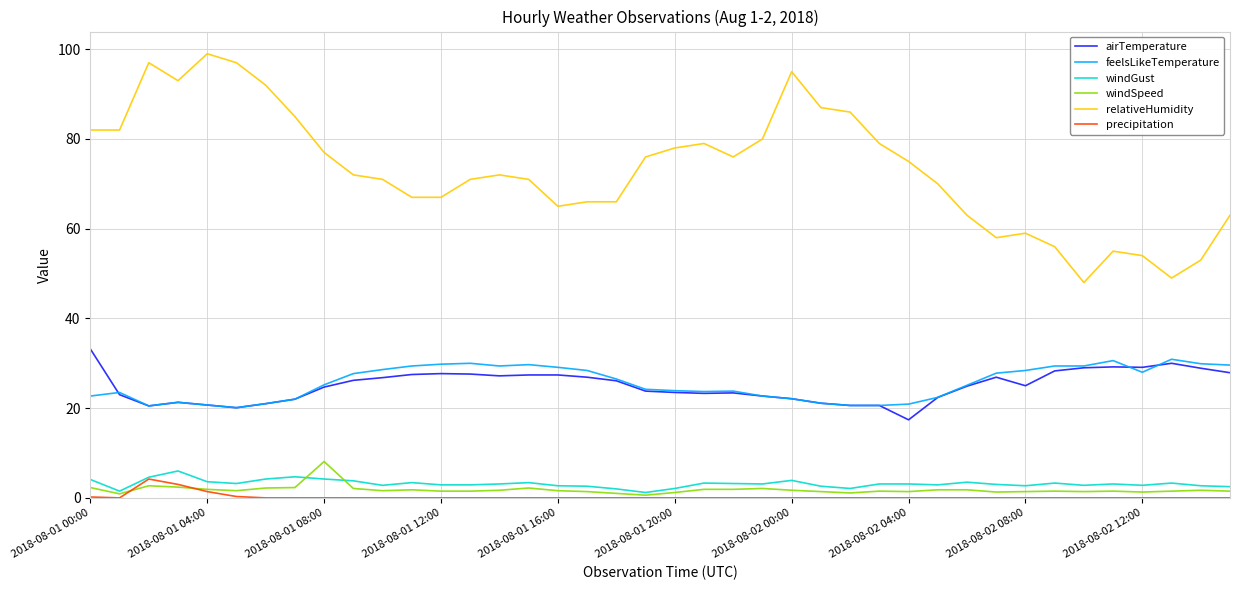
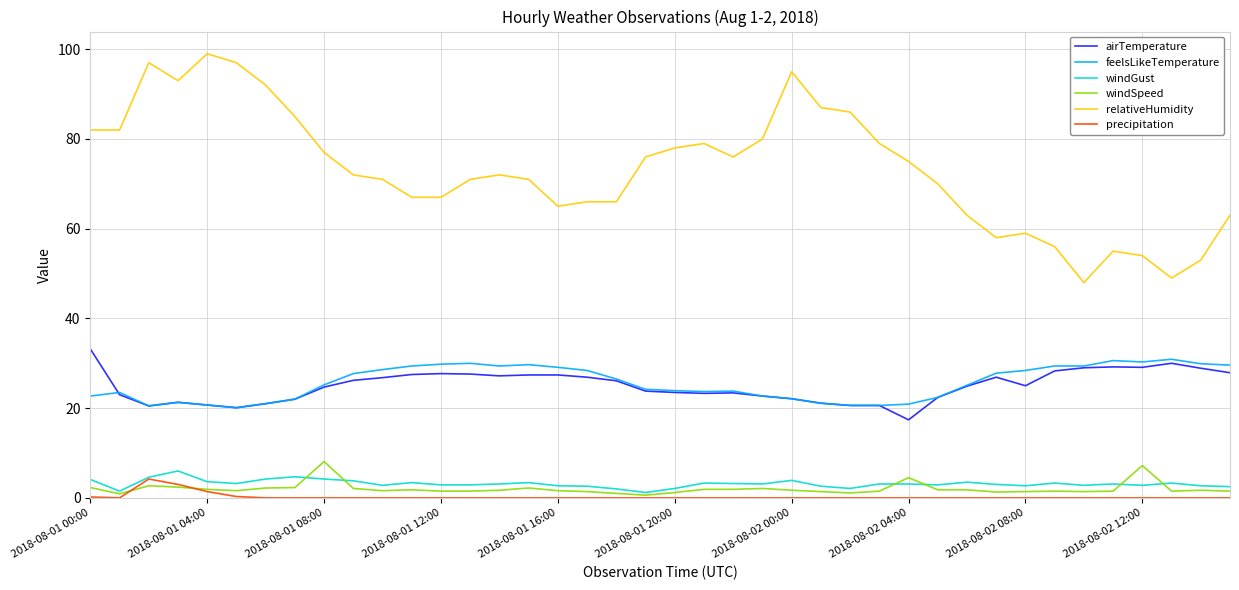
windSpeed, 2018-08-02 04:00: 1 -> 5
feelsLikeTemperature, 2018-08-02 12:00: 28 -> 30
windSpeed, 2018-08-02 12:00: 1 -> 7
